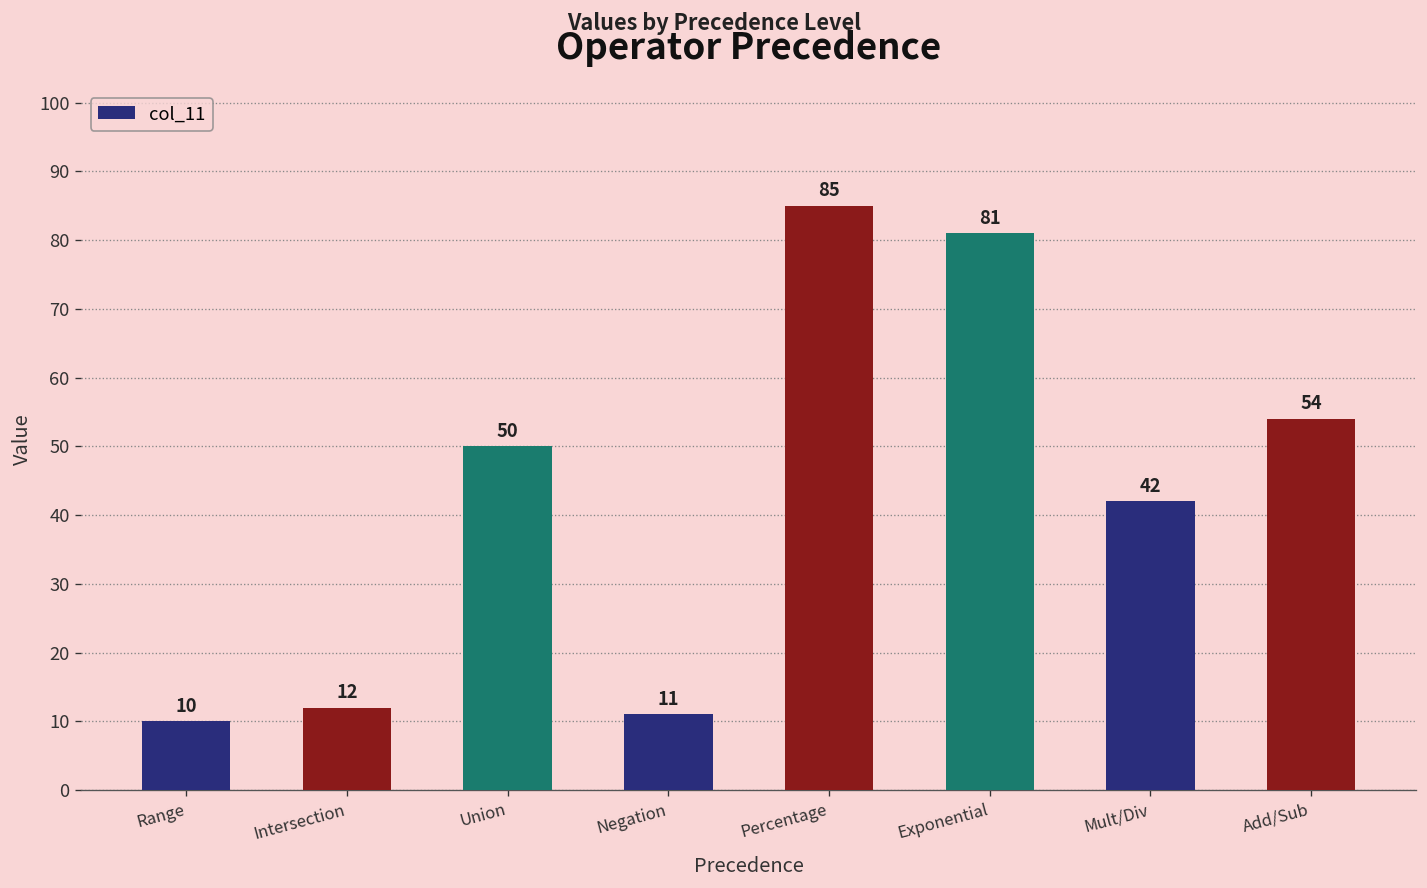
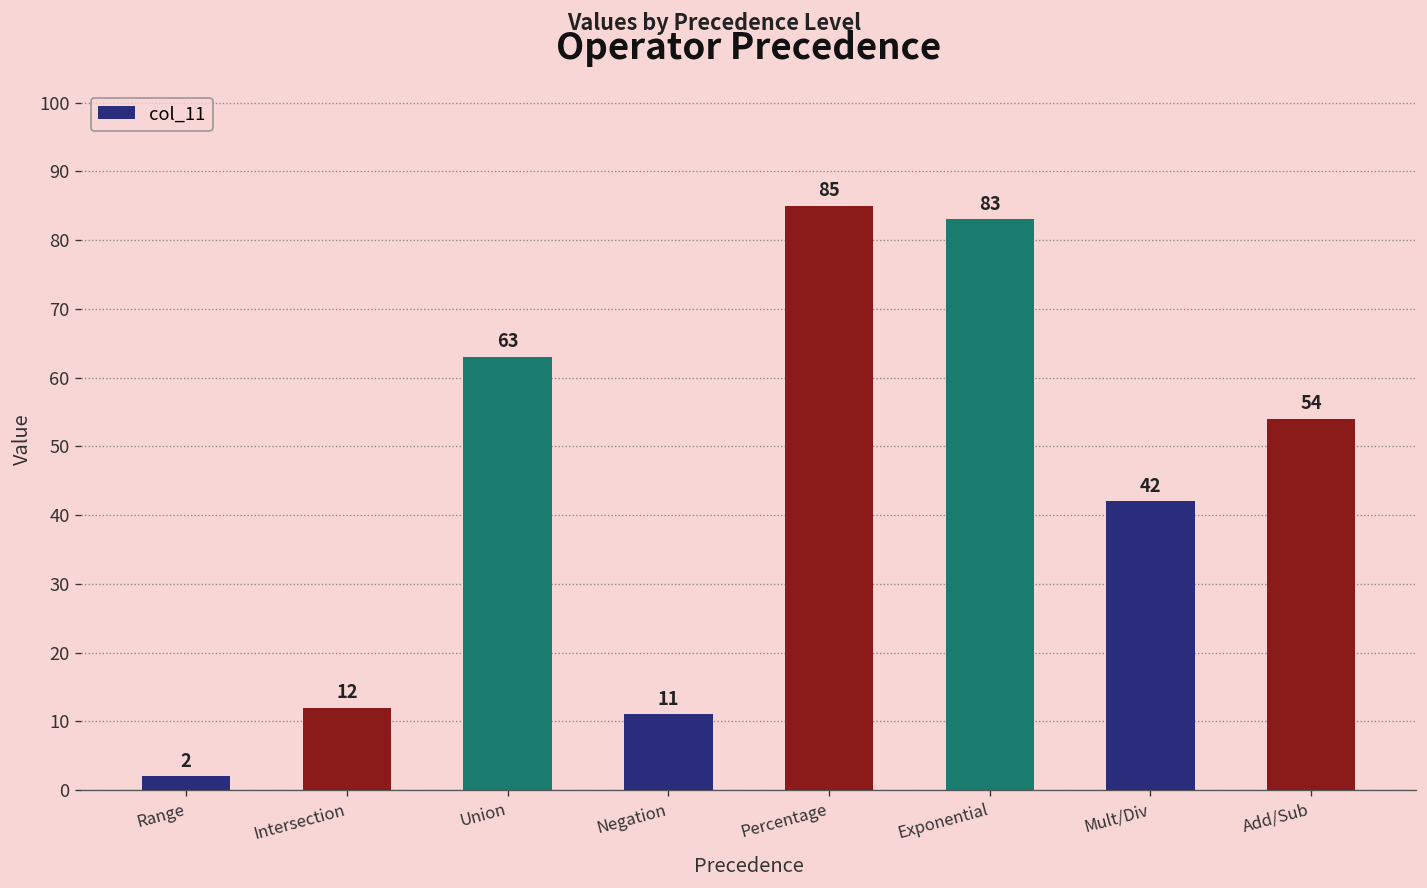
Range: 10 -> 2
Union: 50 -> 63
Exponential: 81 -> 83
